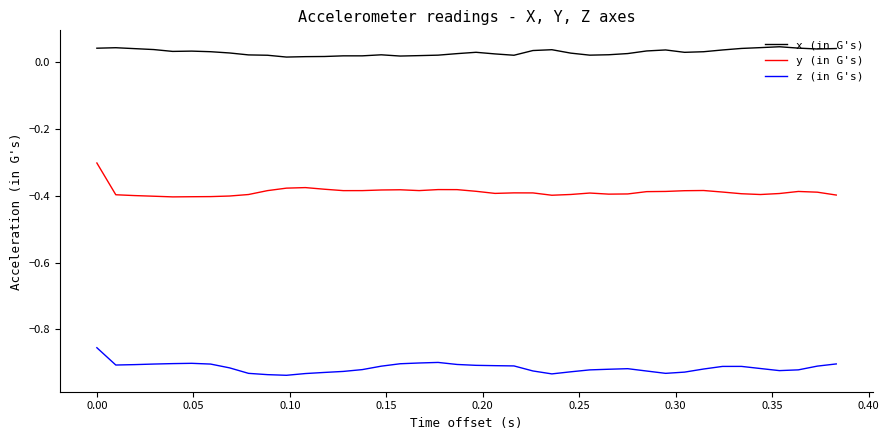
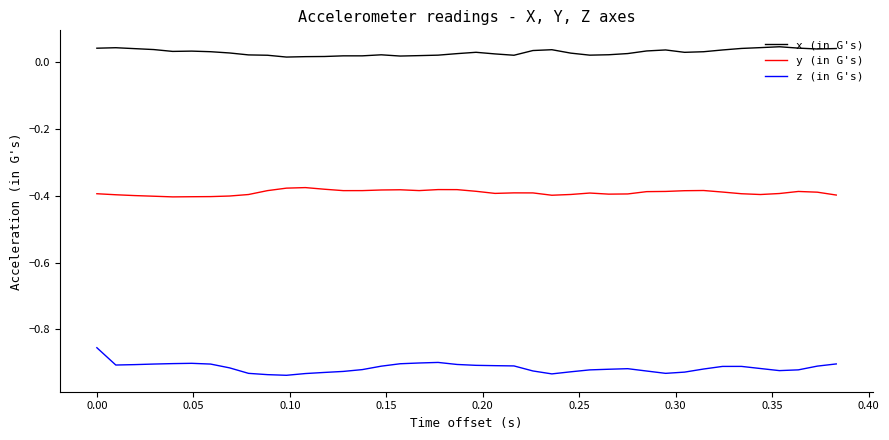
y (in G's), 0.00: -0.30 -> -0.39
